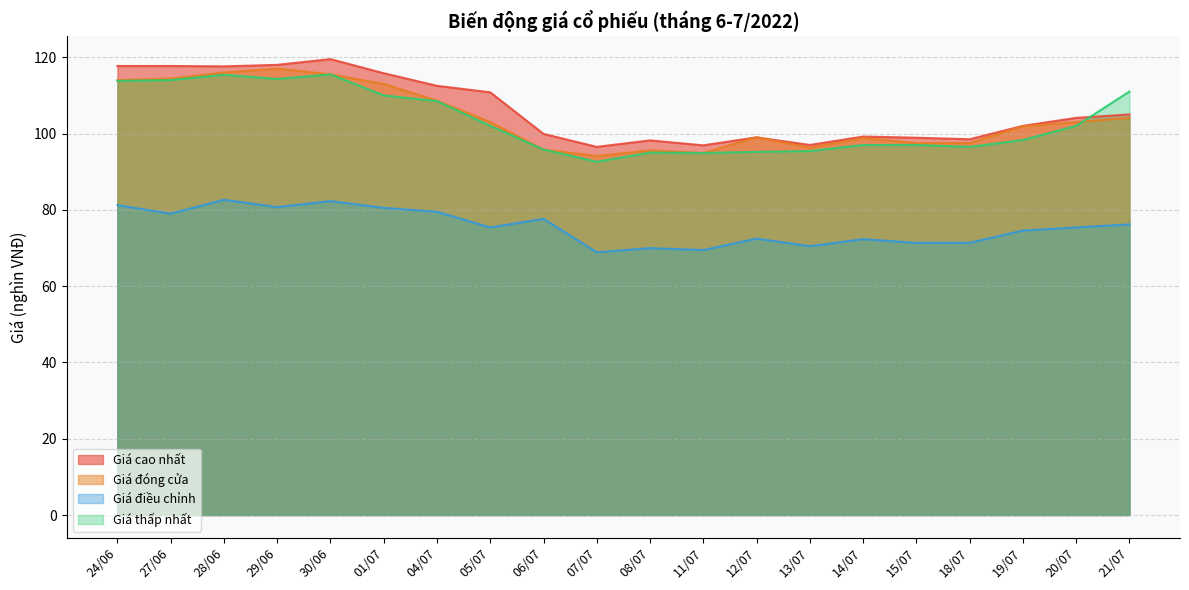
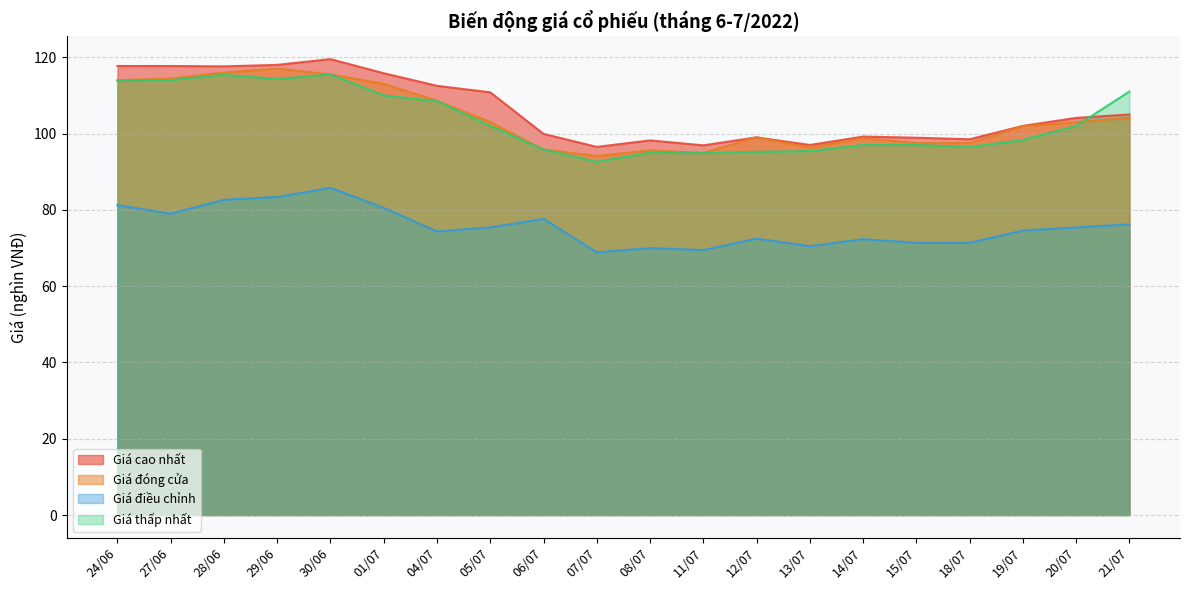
Giá điều chỉnh, 29/06: 81 -> 83
Giá điều chỉnh, 30/06: 82 -> 86
Giá điều chỉnh, 04/07: 79 -> 74
